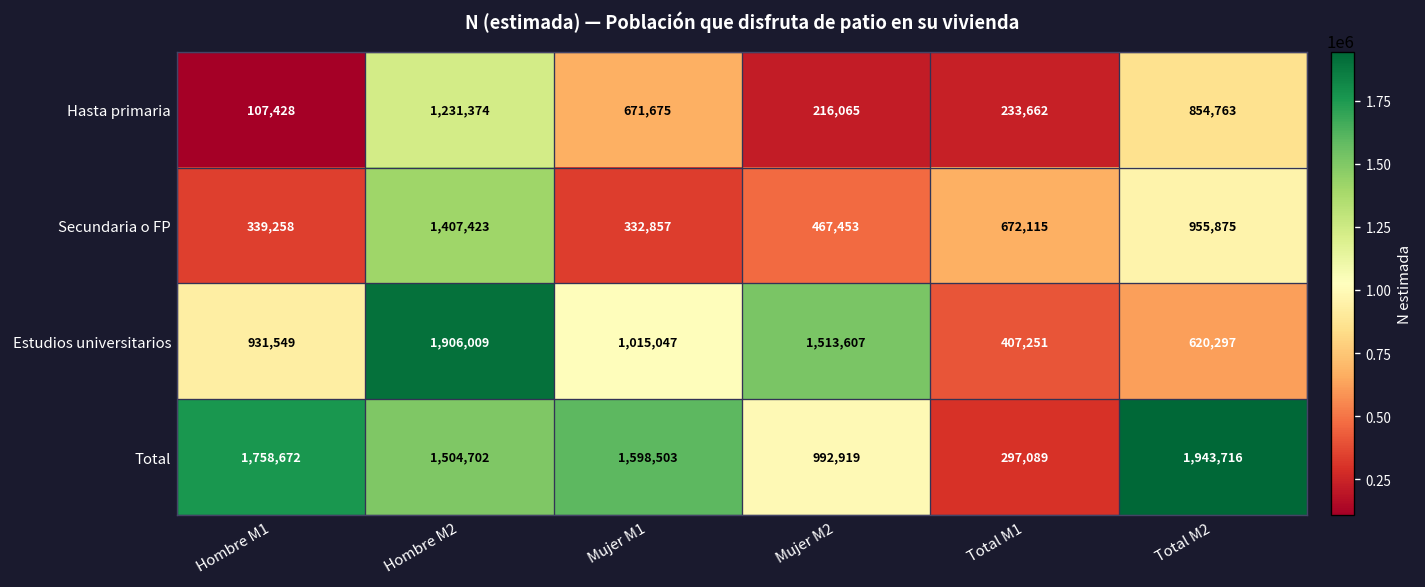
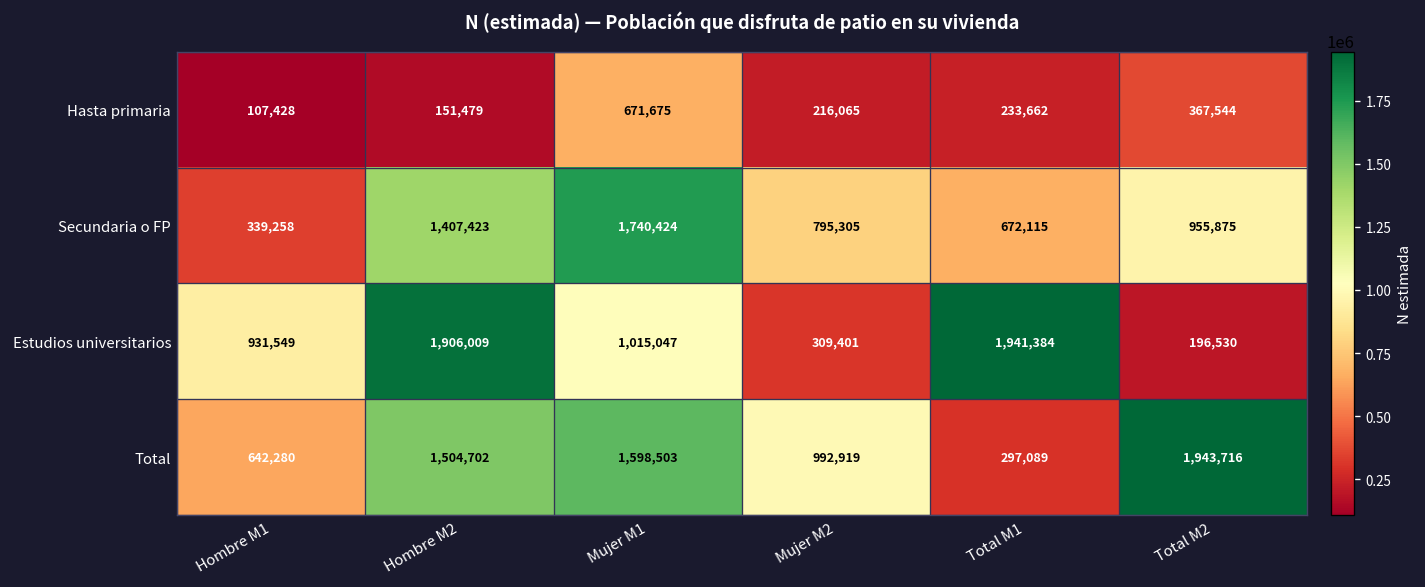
Hasta primaria, Hombre M2: 1,231,374 -> 151,479
Hasta primaria, Total M2: 854,763 -> 367,544
Secundaria o FP, Mujer M1: 332,857 -> 1,740,424
Secundaria o FP, Mujer M2: 467,453 -> 795,305
Estudios universitarios, Mujer M2: 1,513,607 -> 309,401
Estudios universitarios, Total M1: 407,251 -> 1,941,384
Estudios universitarios, Total M2: 620,297 -> 196,530
Total, Hombre M1: 1,758,672 -> 642,280
